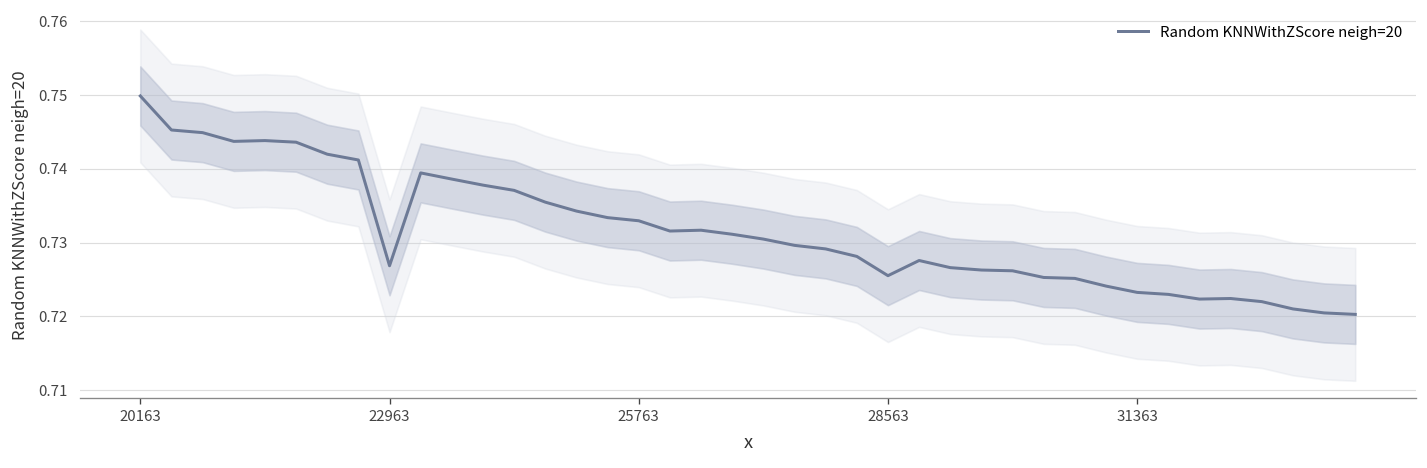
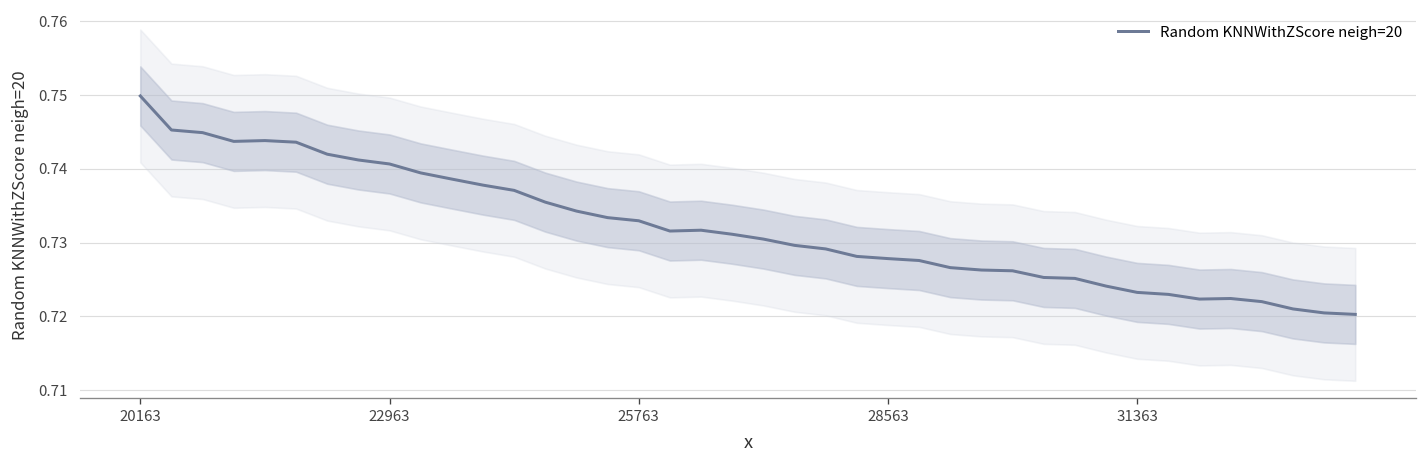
Random KNNWithZScore neigh=20, 22963: 0.727 -> 0.741
Random KNNWithZScore neigh=20, 28563: 0.726 -> 0.728
